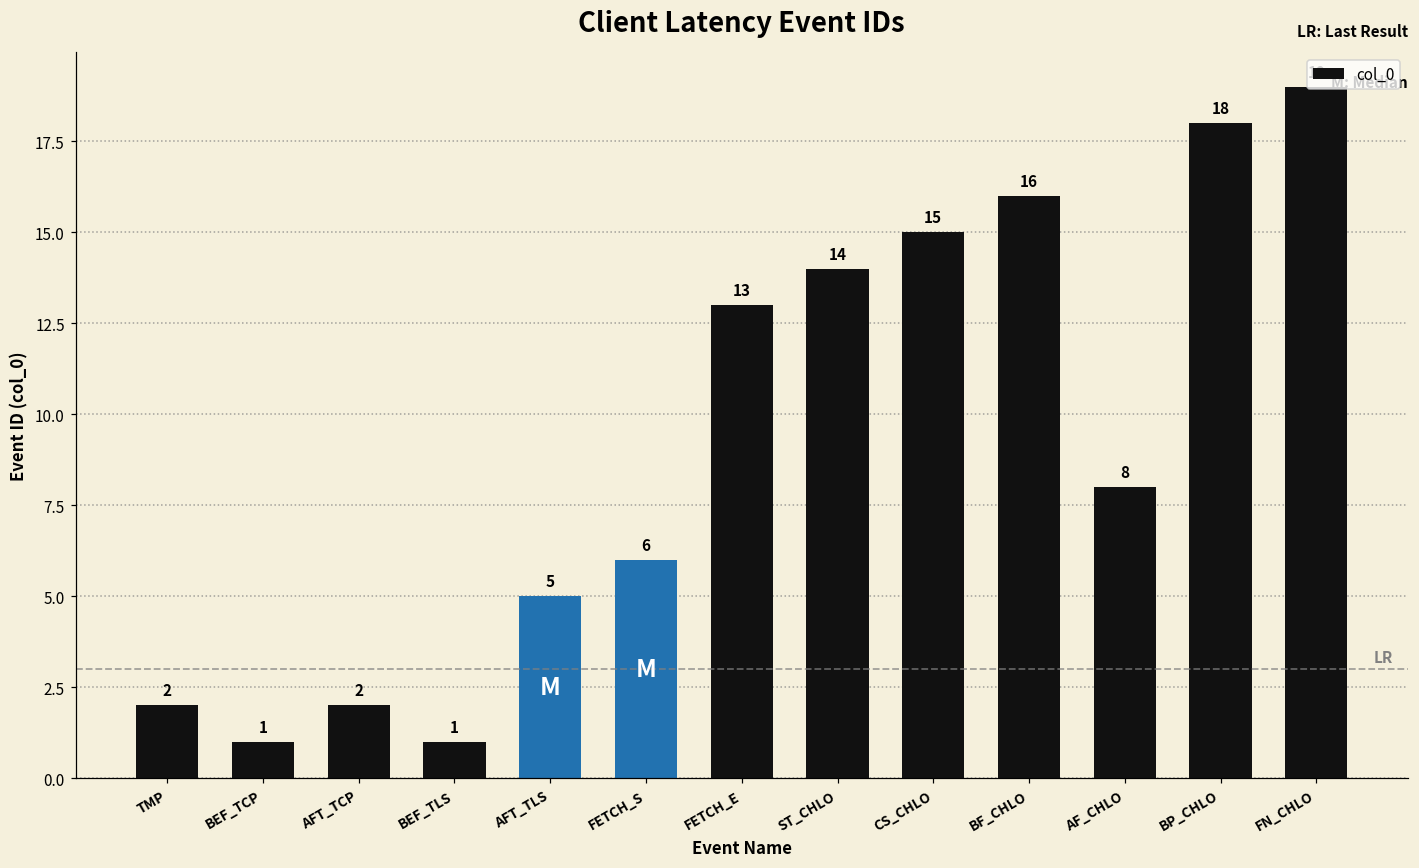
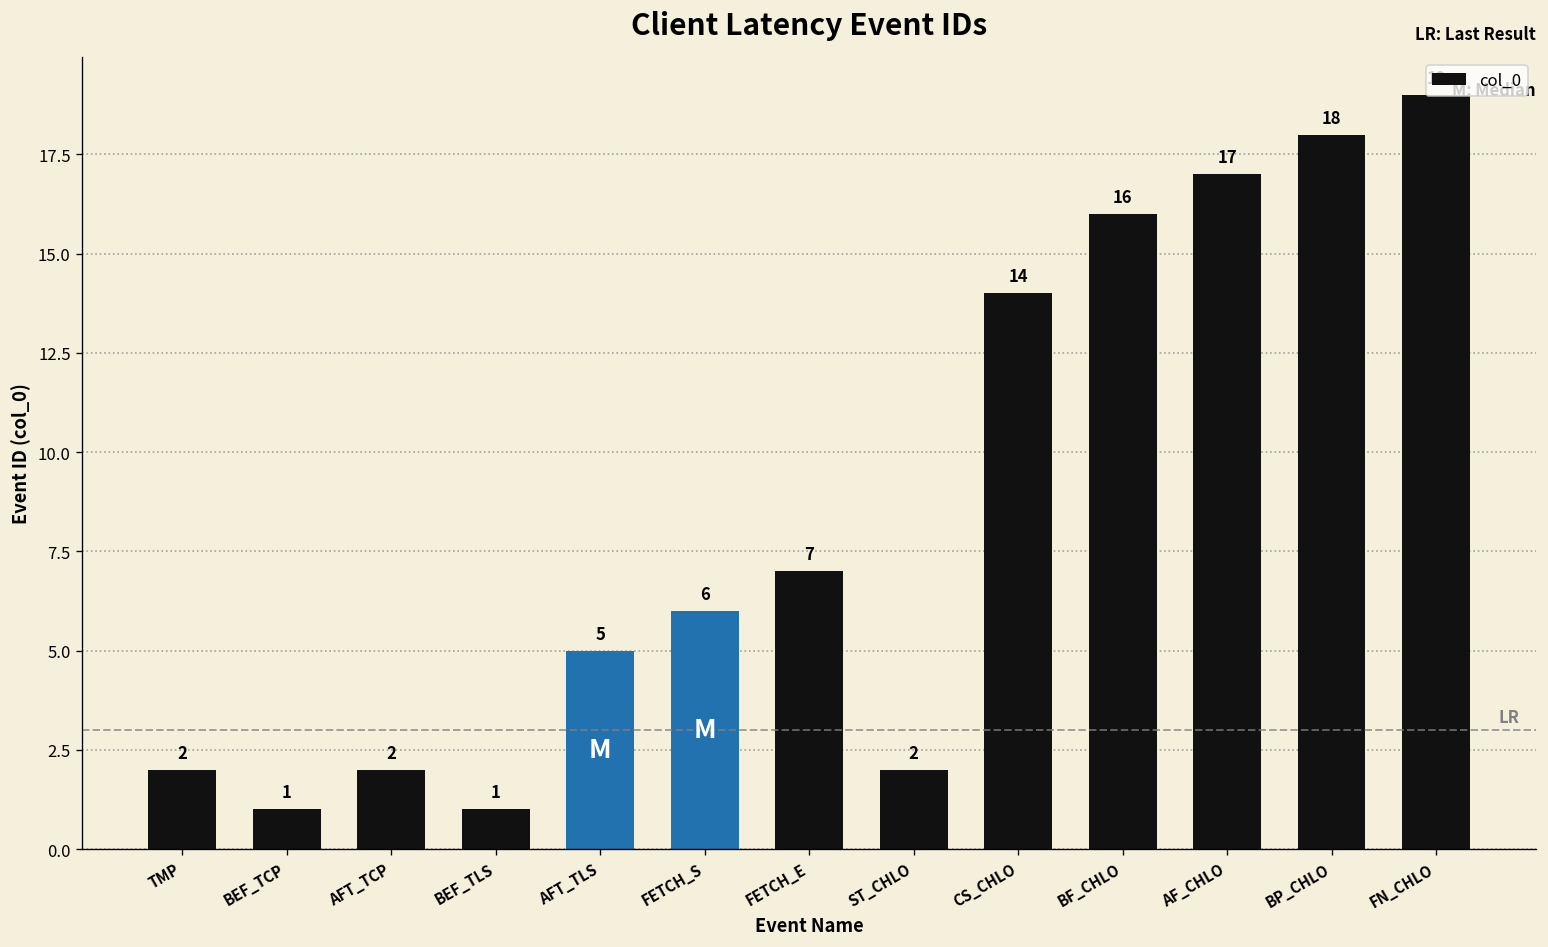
FETCH_E: 13 -> 7
ST_CHLO: 14 -> 2
CS_CHLO: 15 -> 14
AF_CHLO: 8 -> 17
